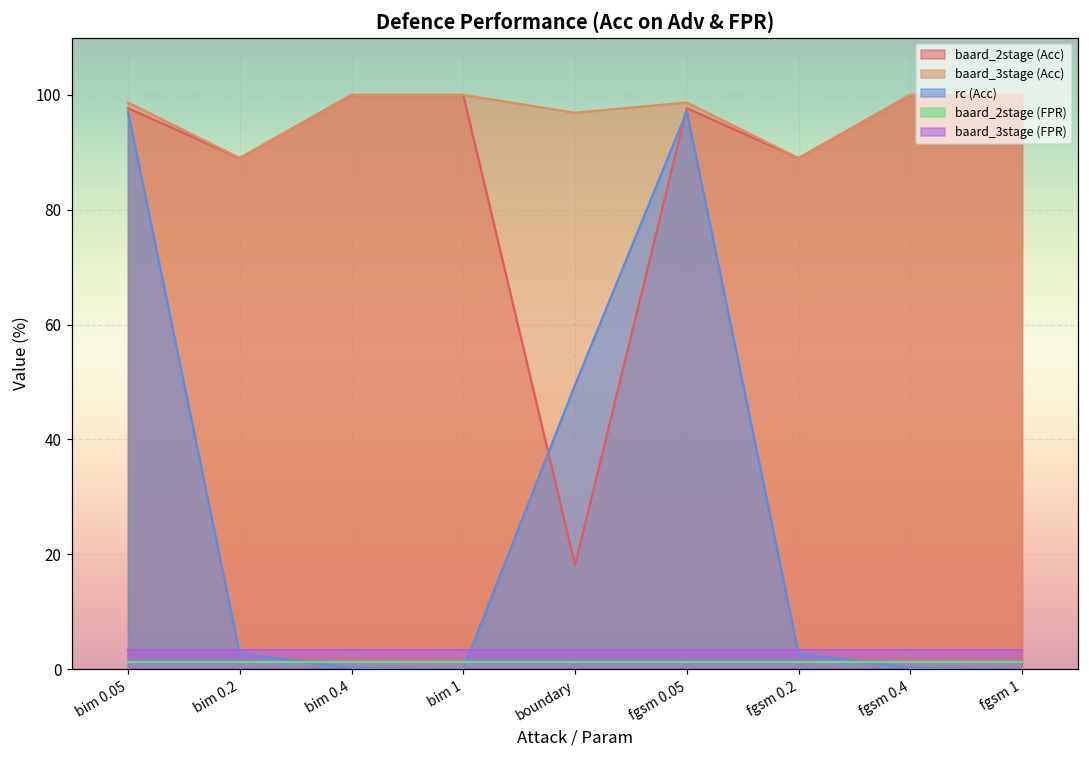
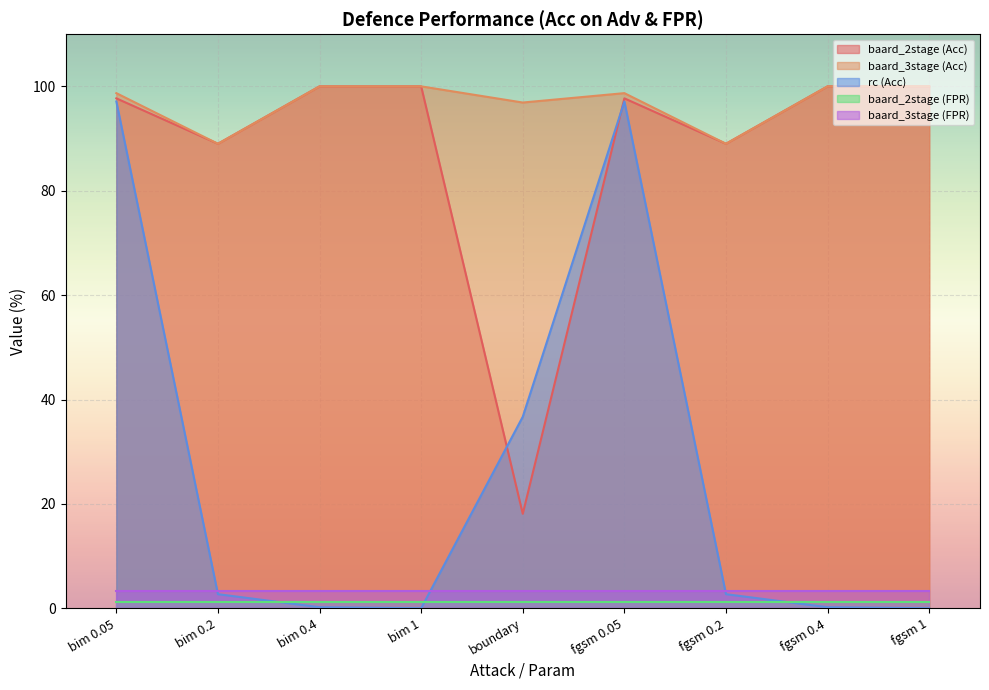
rc (Acc), boundary: 50 -> 37
